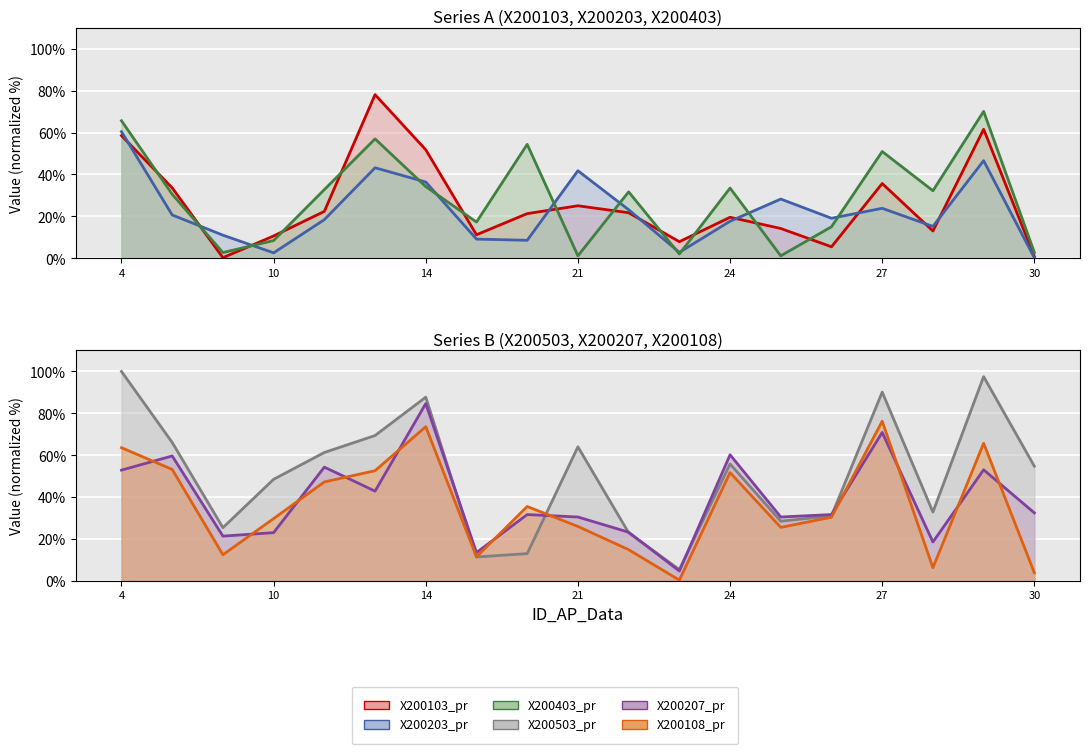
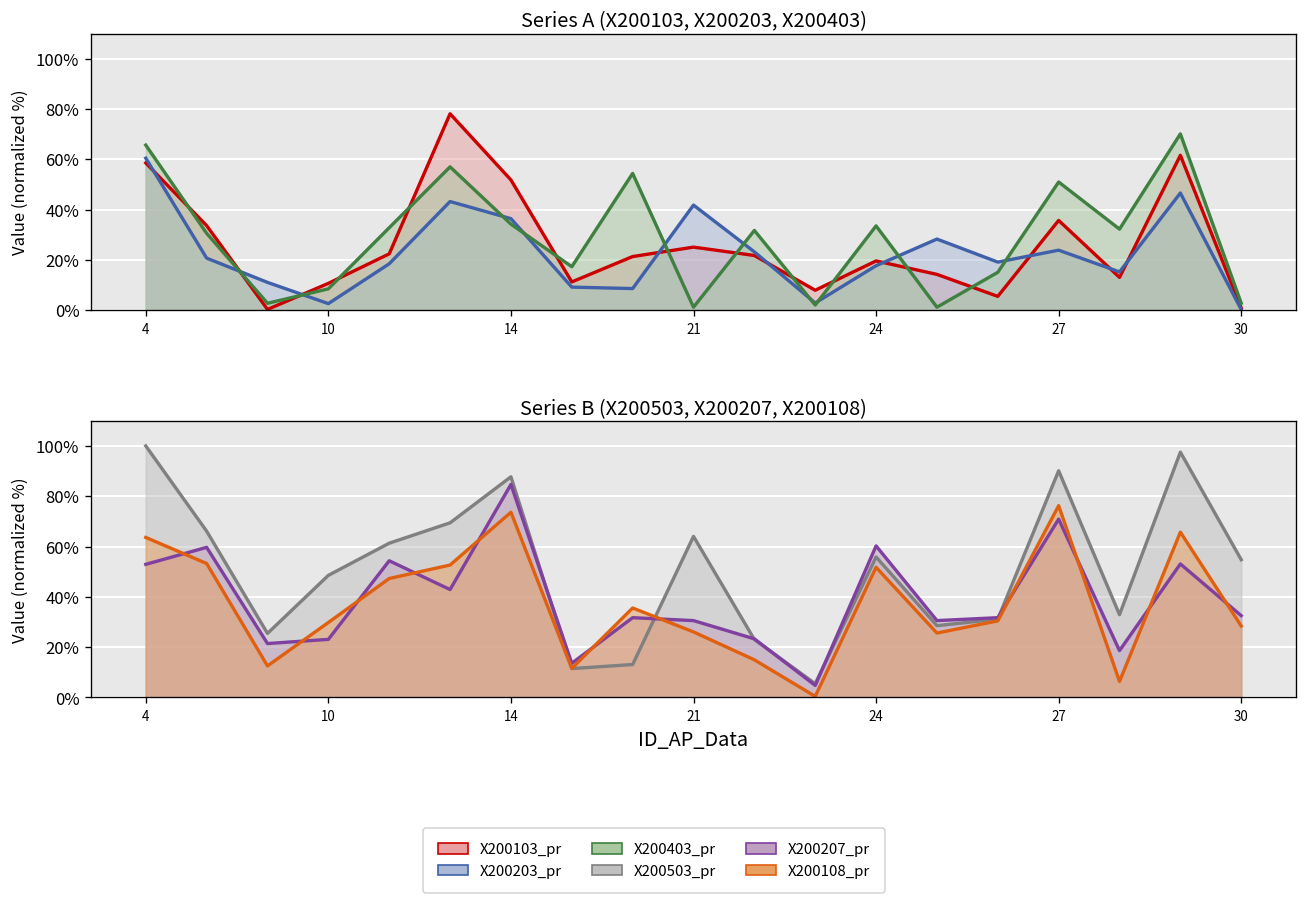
Series B (X200503, X200207, X200108), X200108_pr, 30: 4% -> 28%
